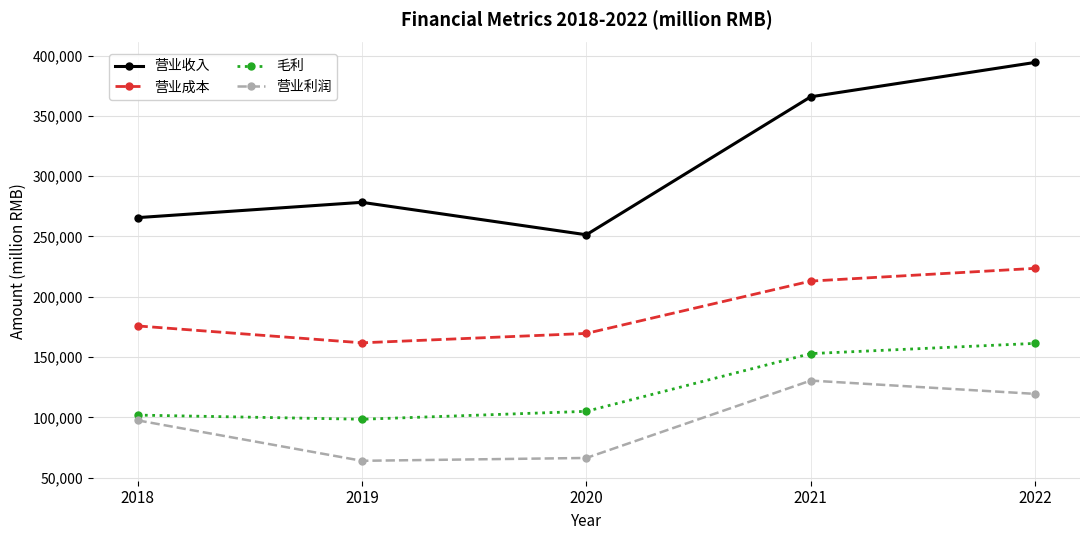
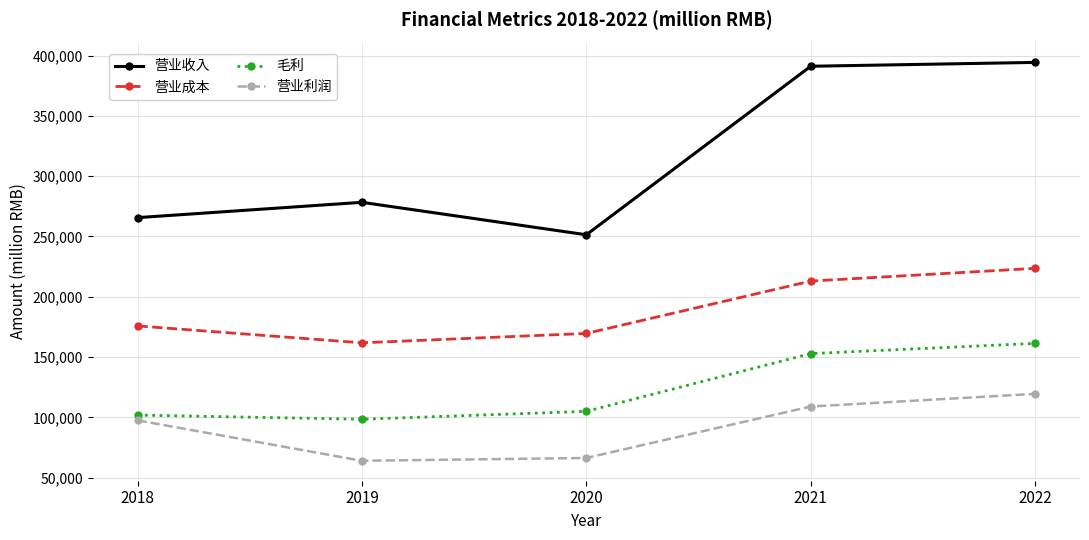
营业收入, 2021: 366,000 -> 391,000
营业利润, 2021: 130,000 -> 109,000
